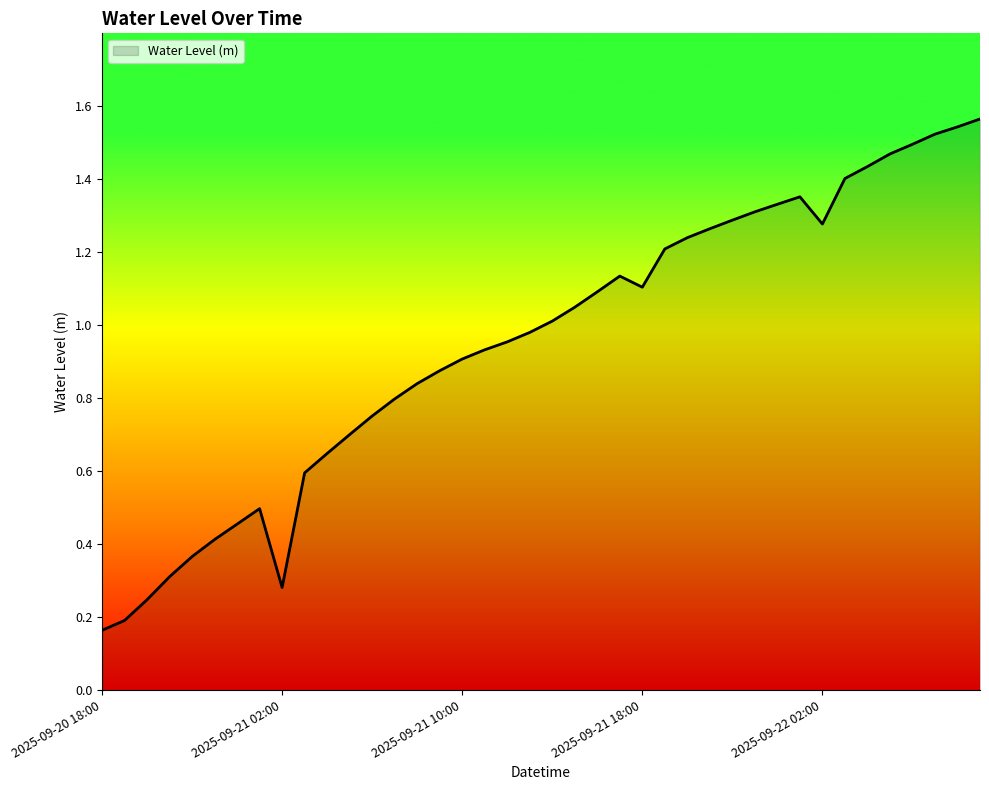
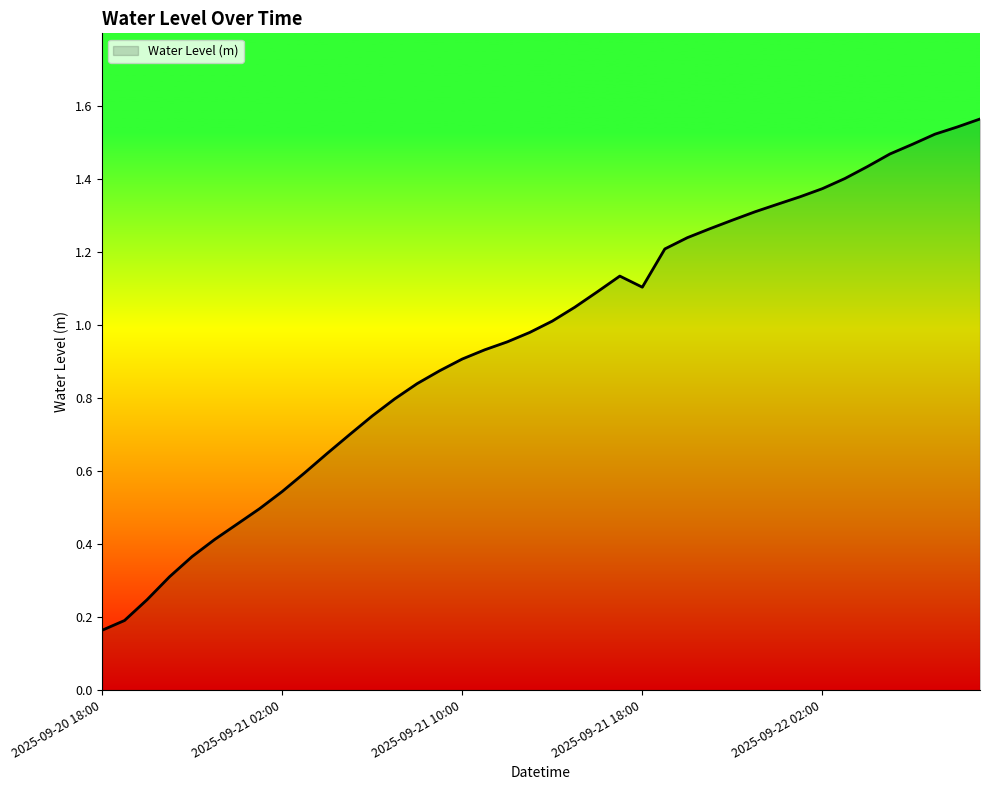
2025-09-21 02:00: 0.28 -> 0.54
2025-09-22 02:00: 1.28 -> 1.37
